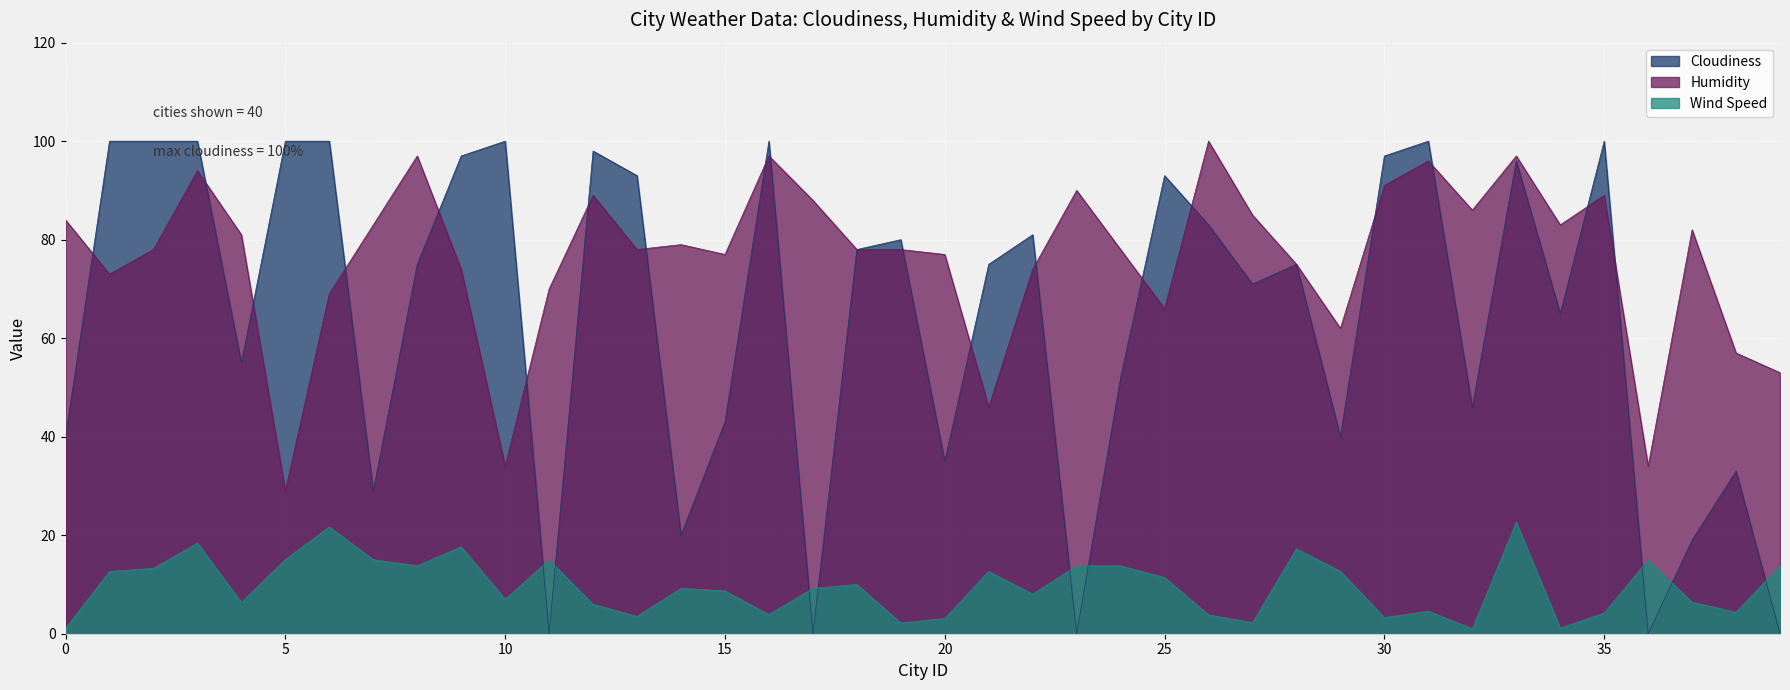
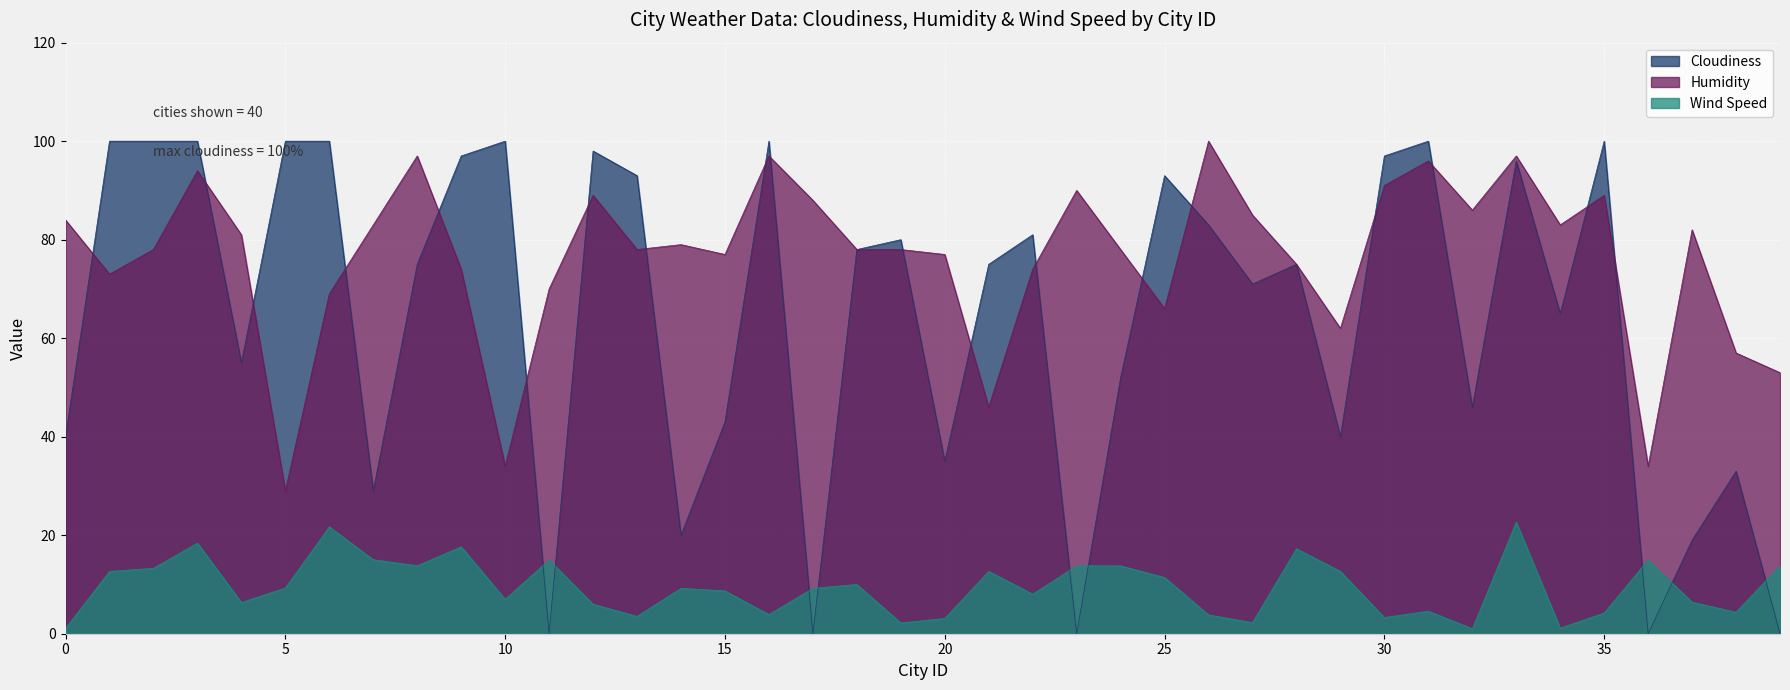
Wind Speed, 5: 15 -> 9
